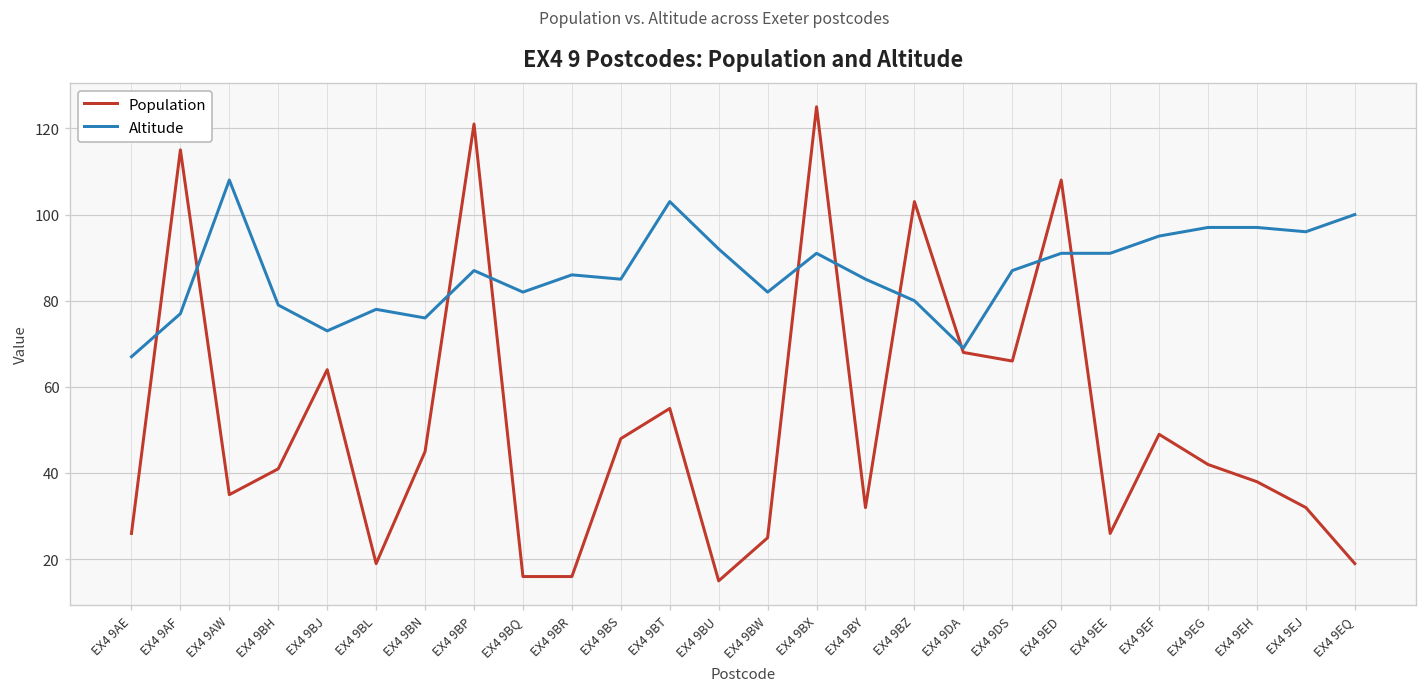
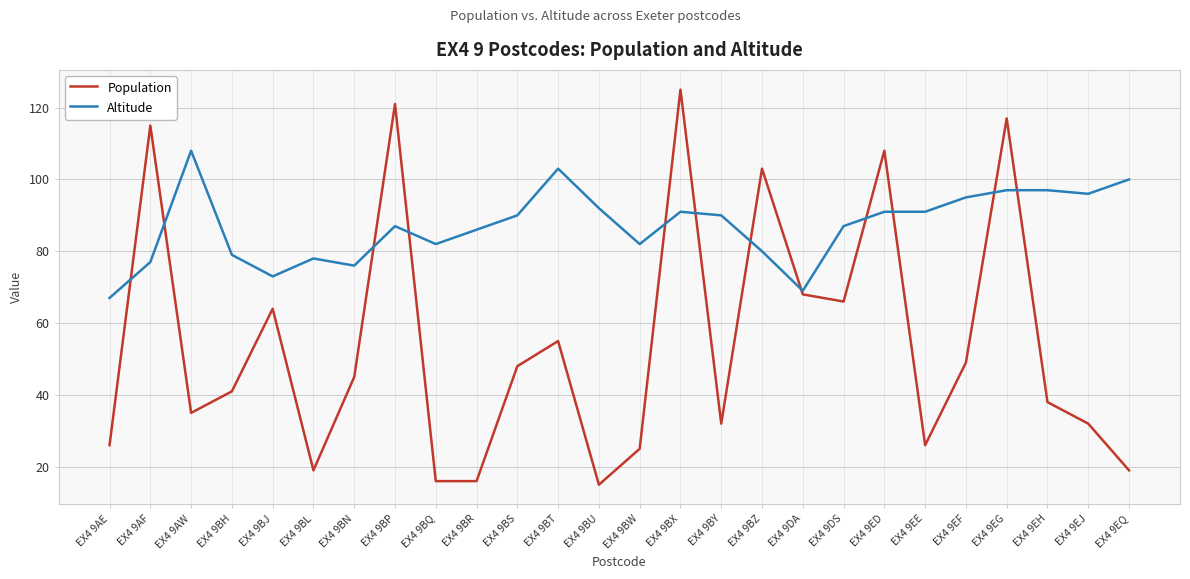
Altitude, EX4 9BS: 85 -> 90
Altitude, EX4 9BY: 85 -> 90
Population, EX4 9EG: 42 -> 117
